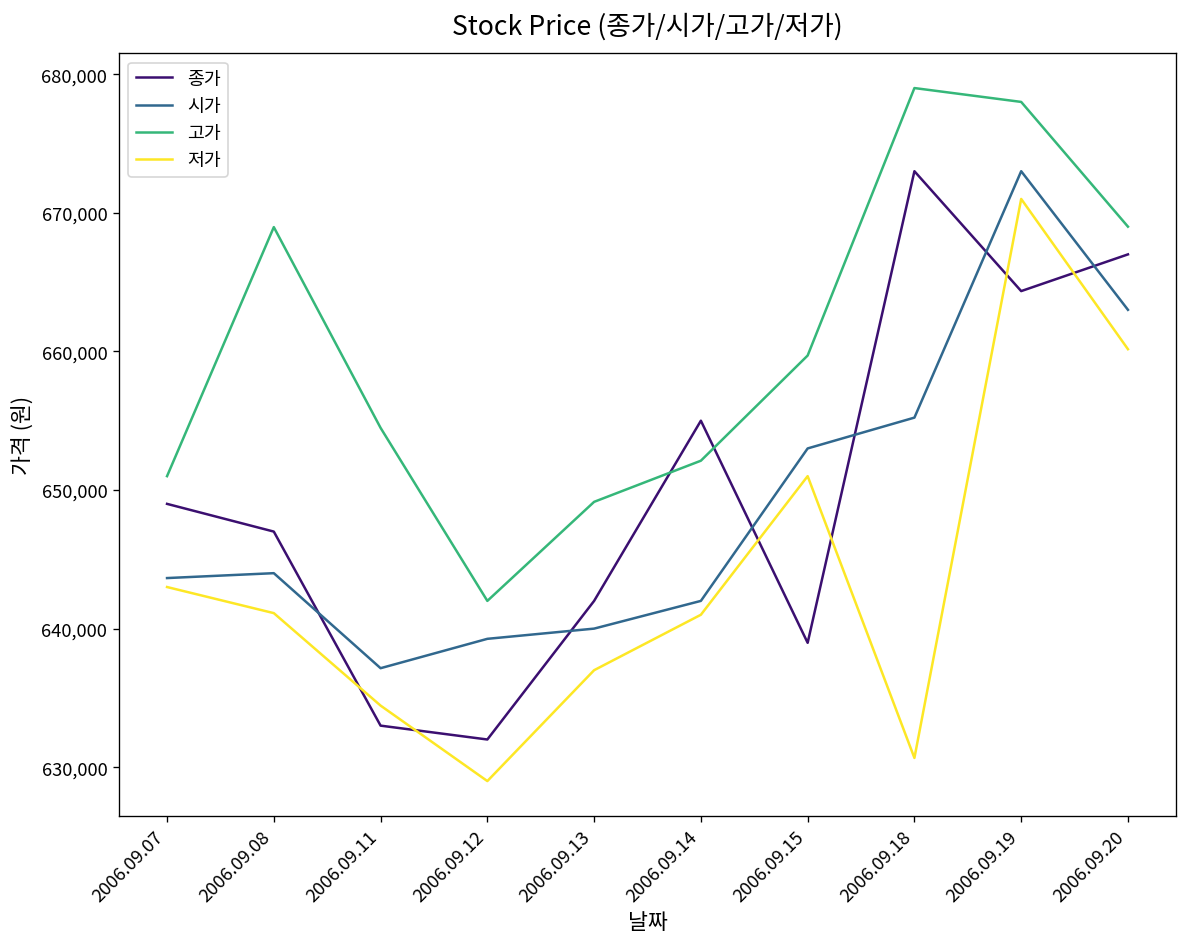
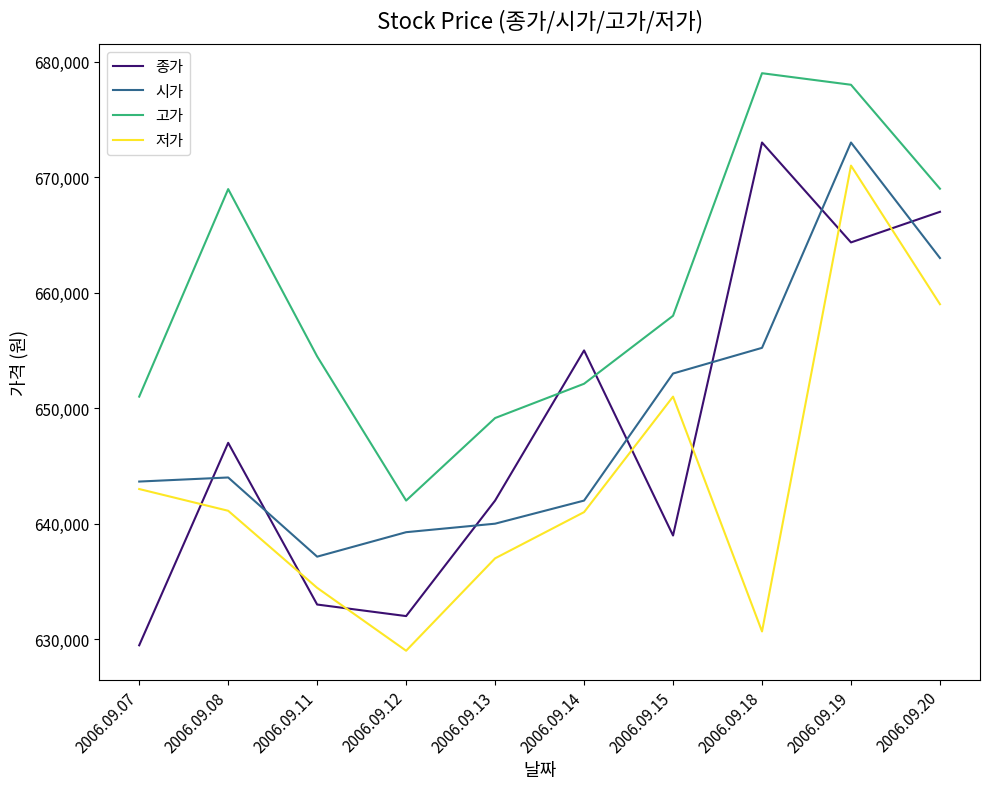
종가, 2006.09.07: 649,000 -> 629,500
고가, 2006.09.15: 659,700 -> 658,000
저가, 2006.09.20: 660,200 -> 659,000
